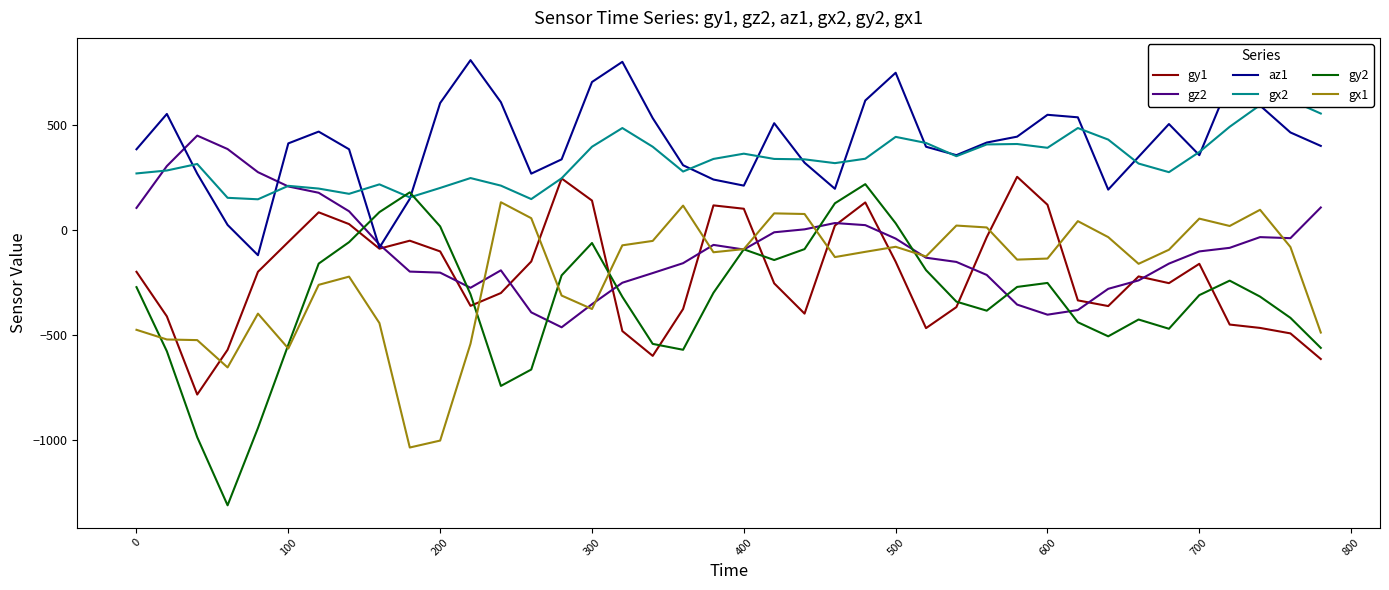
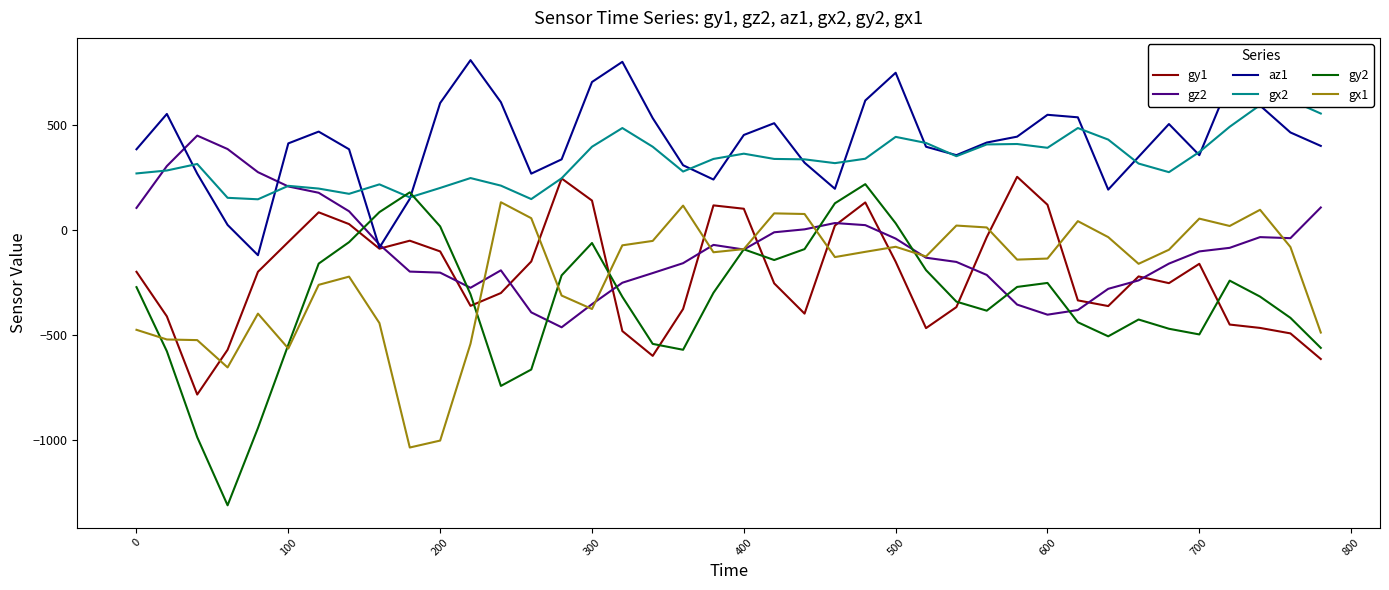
az1, 400: 210 -> 450
gy2, 700: -310 -> -500
